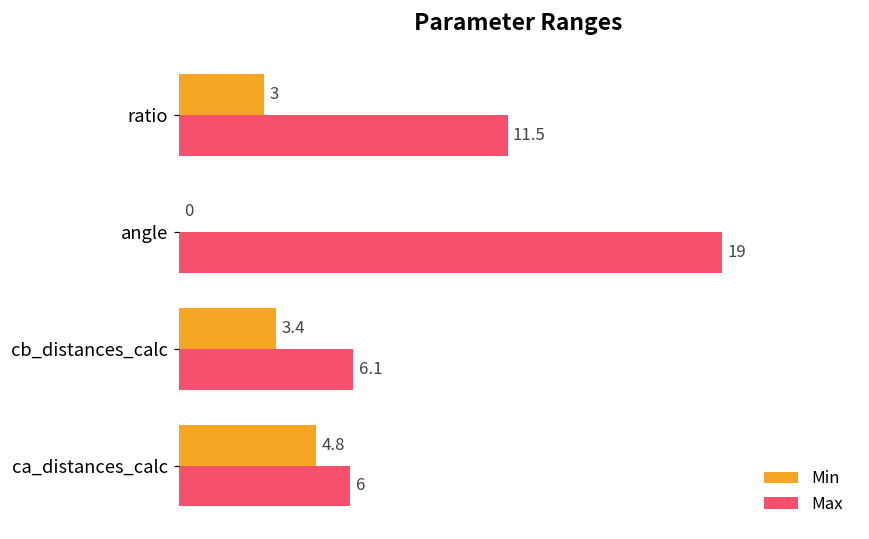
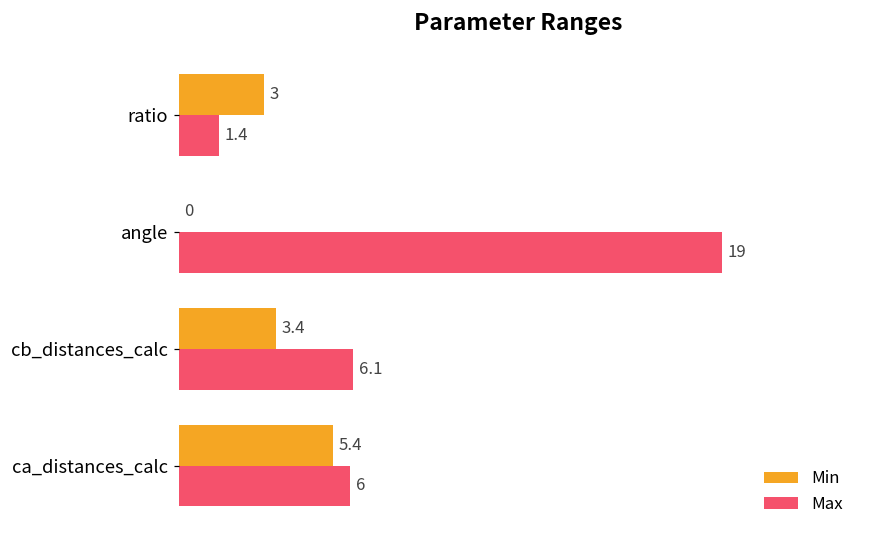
Max, ratio: 11.5 -> 1.4
Min, ca_distances_calc: 4.8 -> 5.4
